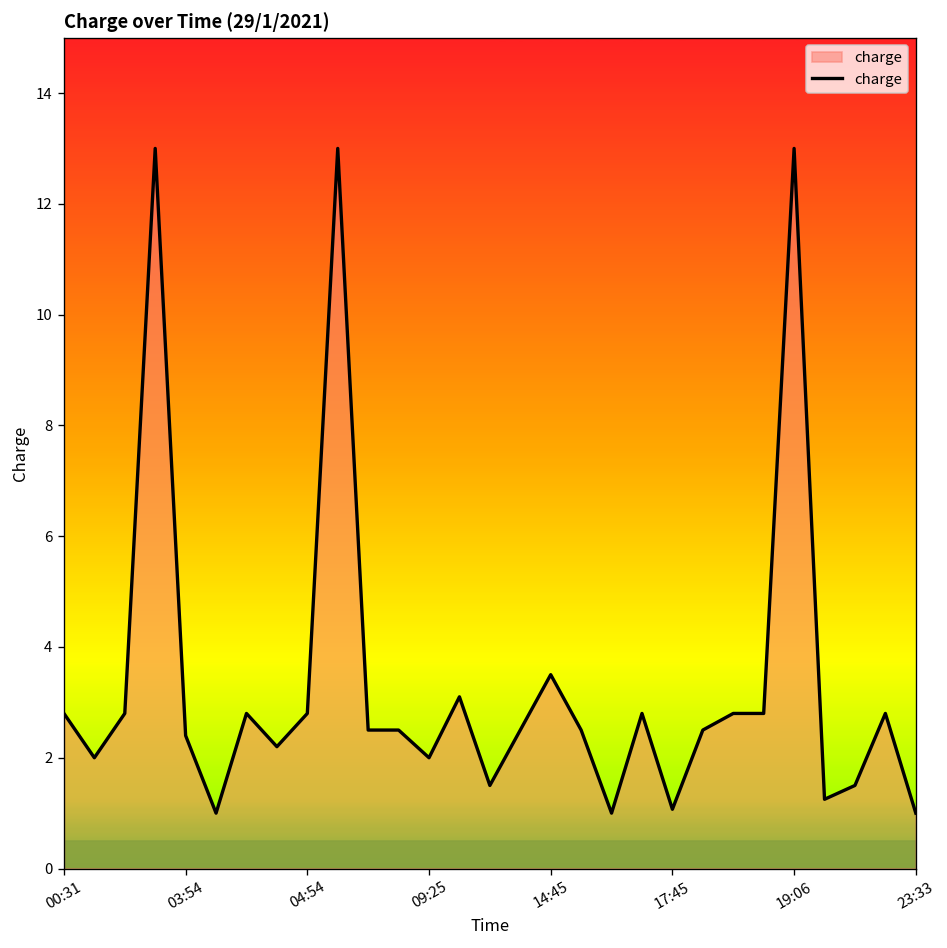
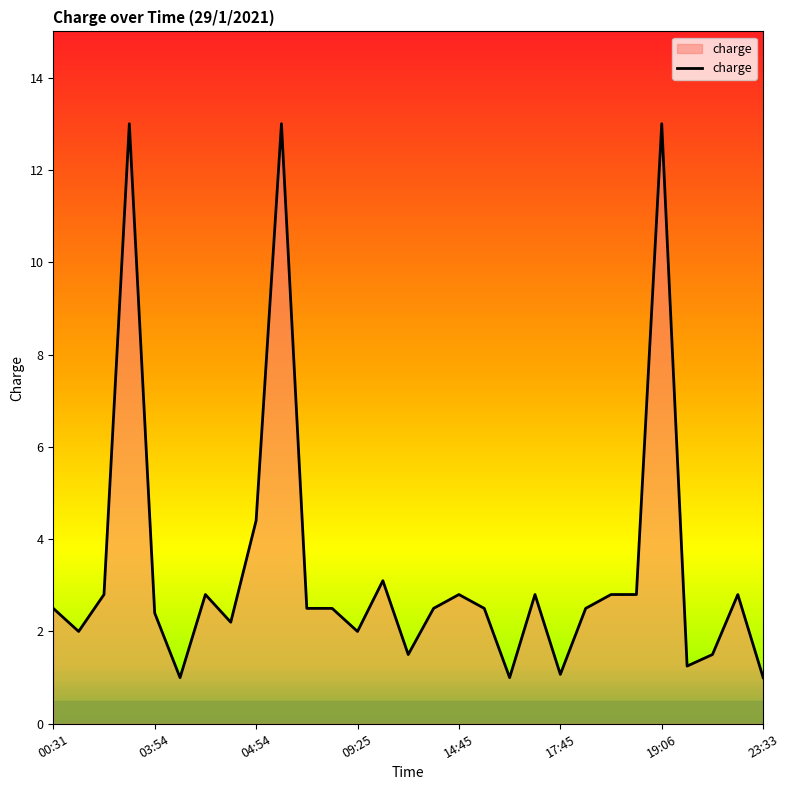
00:31: 2.8 -> 2.5
04:54: 2.8 -> 4.4
14:45: 3.5 -> 2.8
